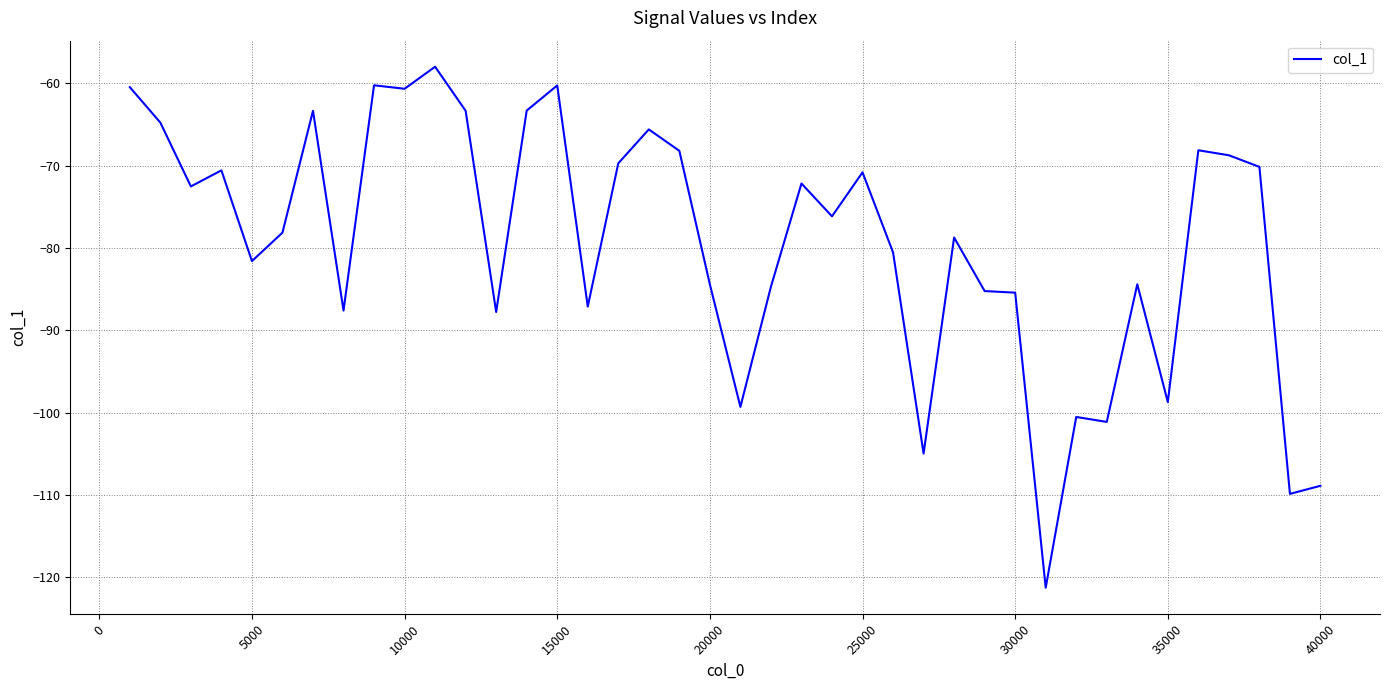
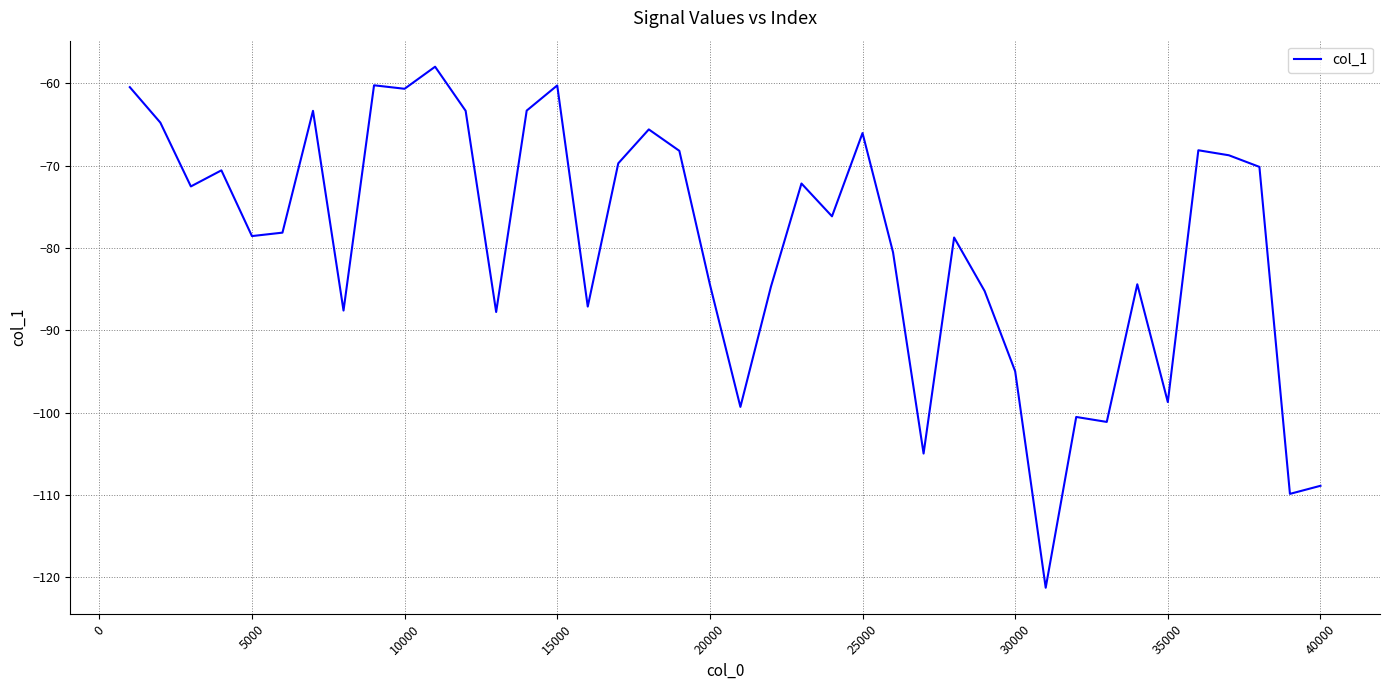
5000: -82 -> -79
25000: -71 -> -66
30000: -85 -> -95
